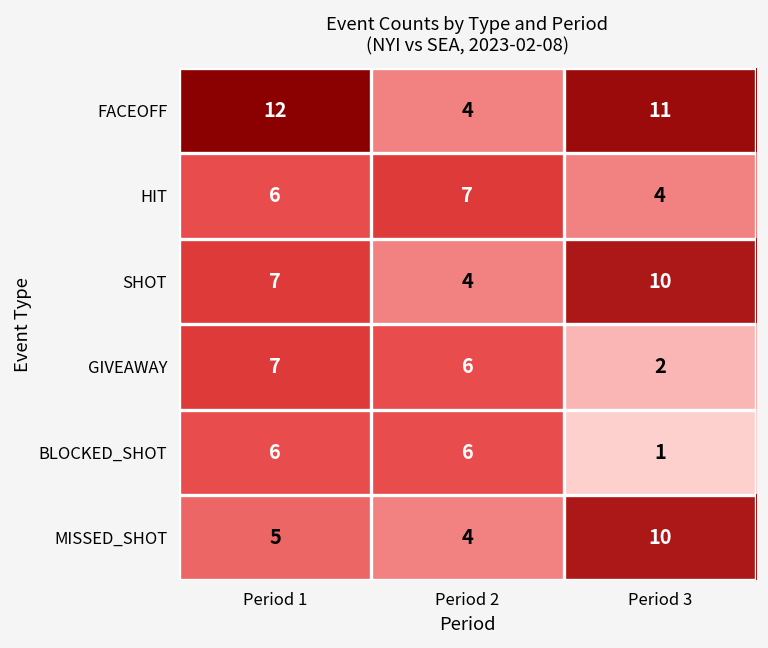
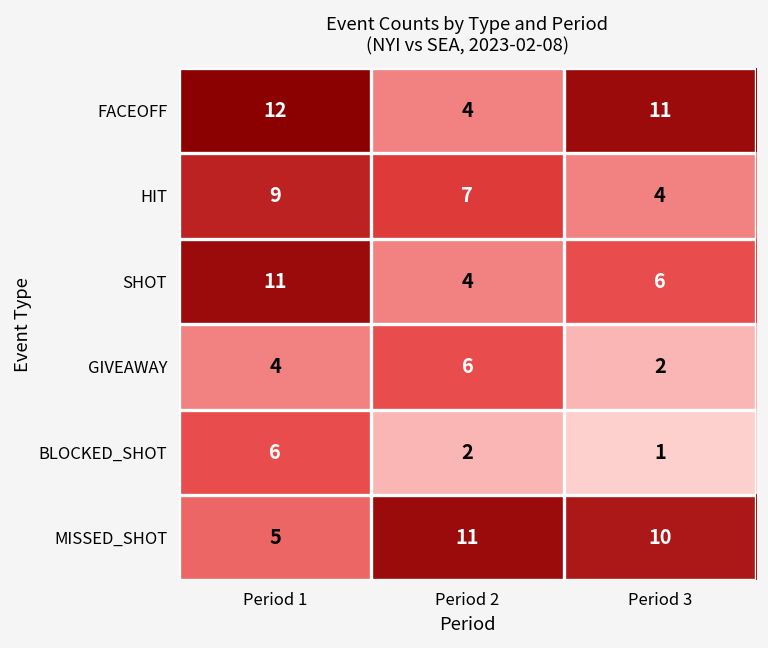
HIT, Period 1: 6 -> 9
SHOT, Period 1: 7 -> 11
SHOT, Period 3: 10 -> 6
GIVEAWAY, Period 1: 7 -> 4
BLOCKED_SHOT, Period 2: 6 -> 2
MISSED_SHOT, Period 2: 4 -> 11
